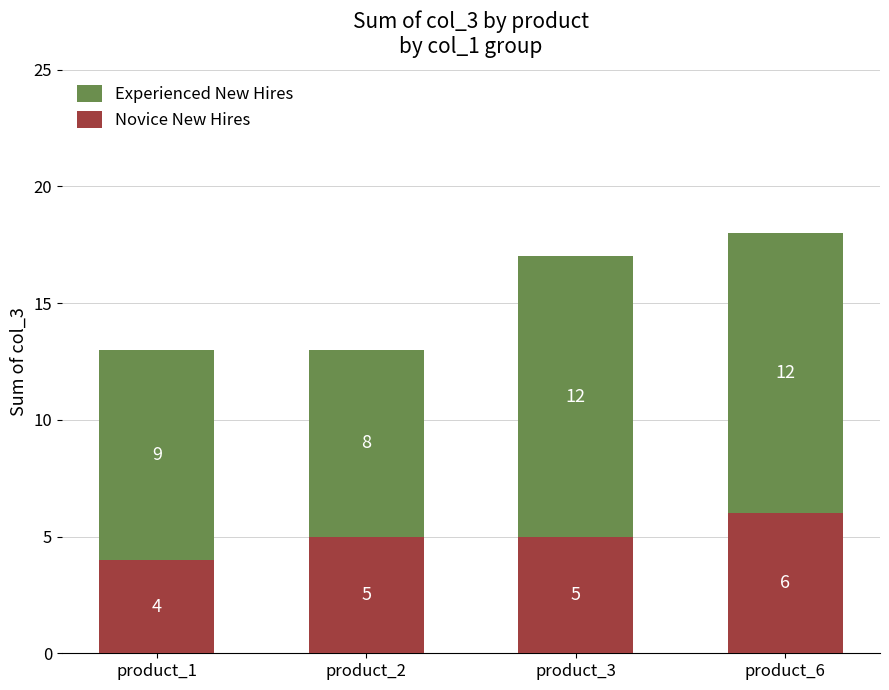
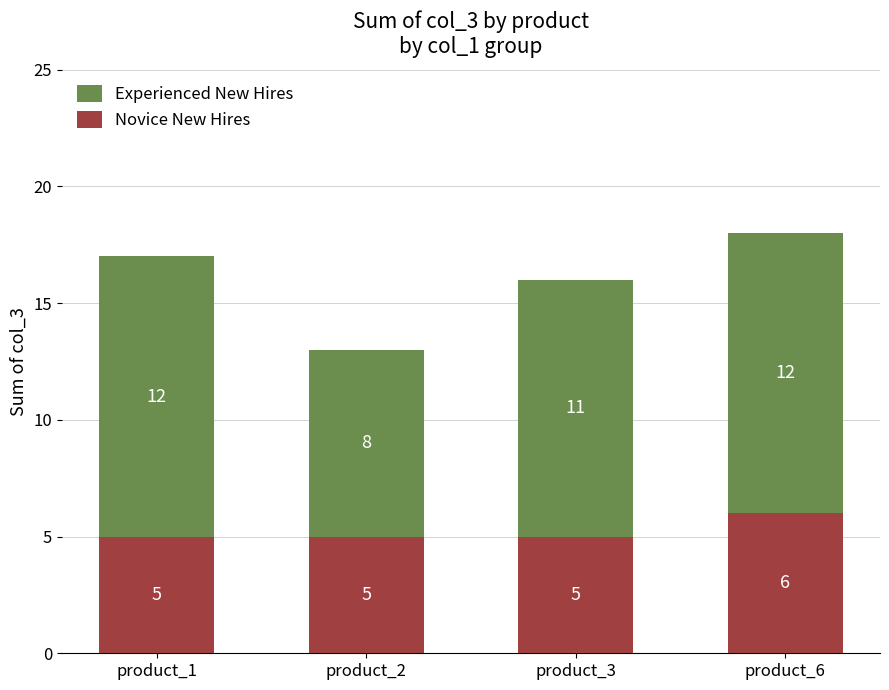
Experienced New Hires, product_1: 9 -> 12
Novice New Hires, product_1: 4 -> 5
Experienced New Hires, product_3: 12 -> 11
